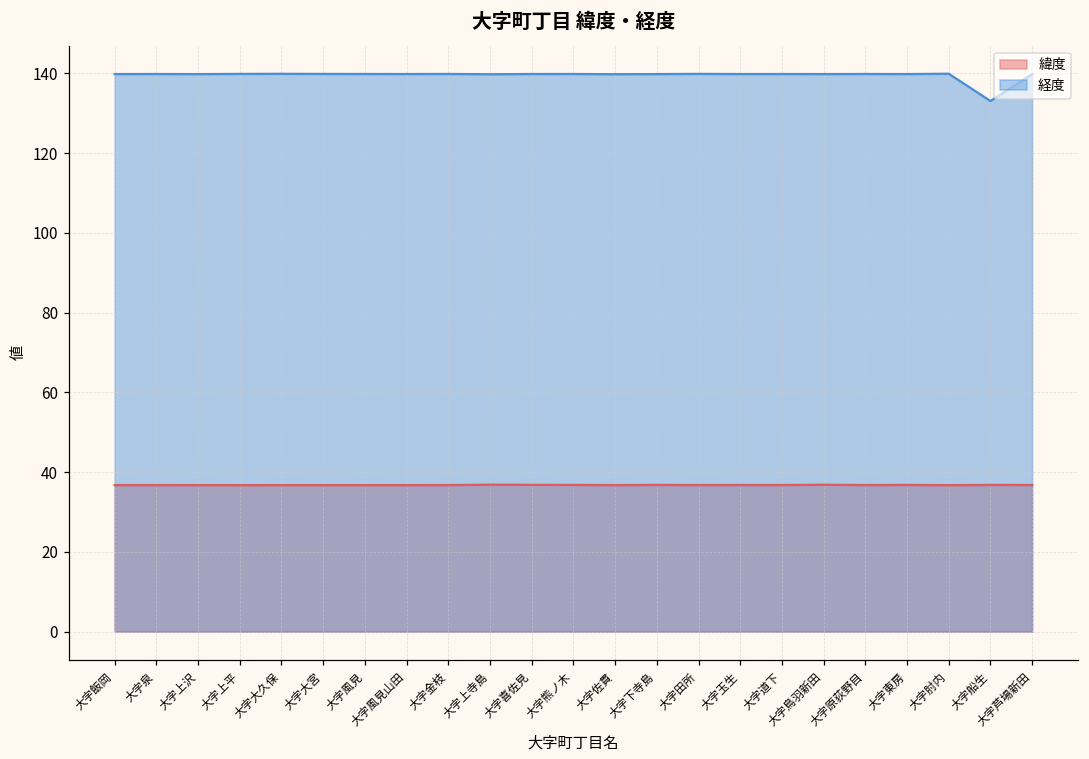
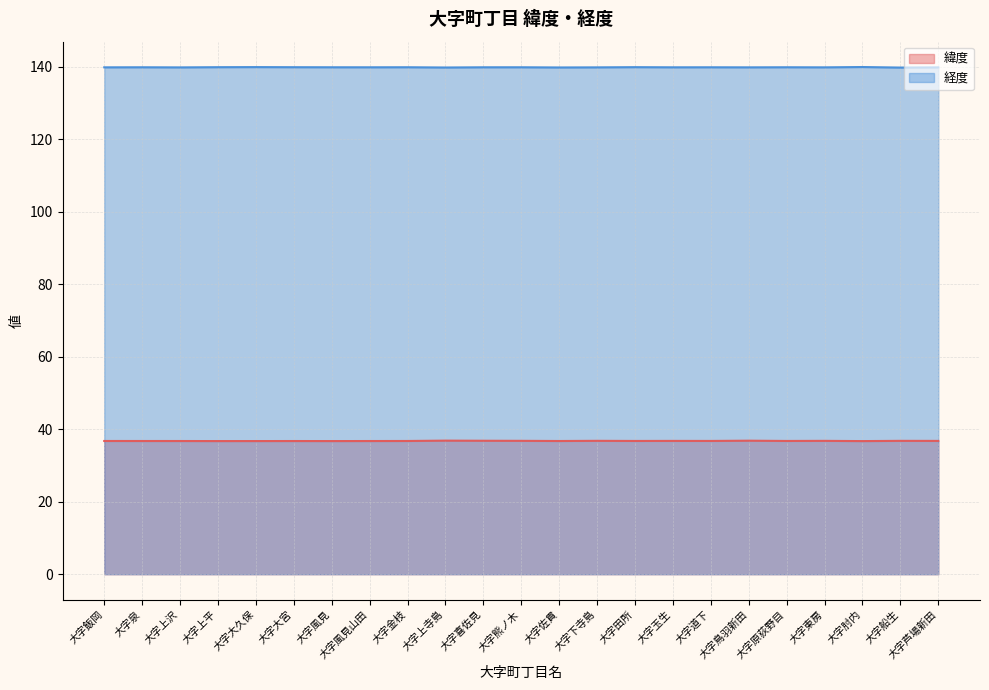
経度, 大字船生: 133 -> 140
